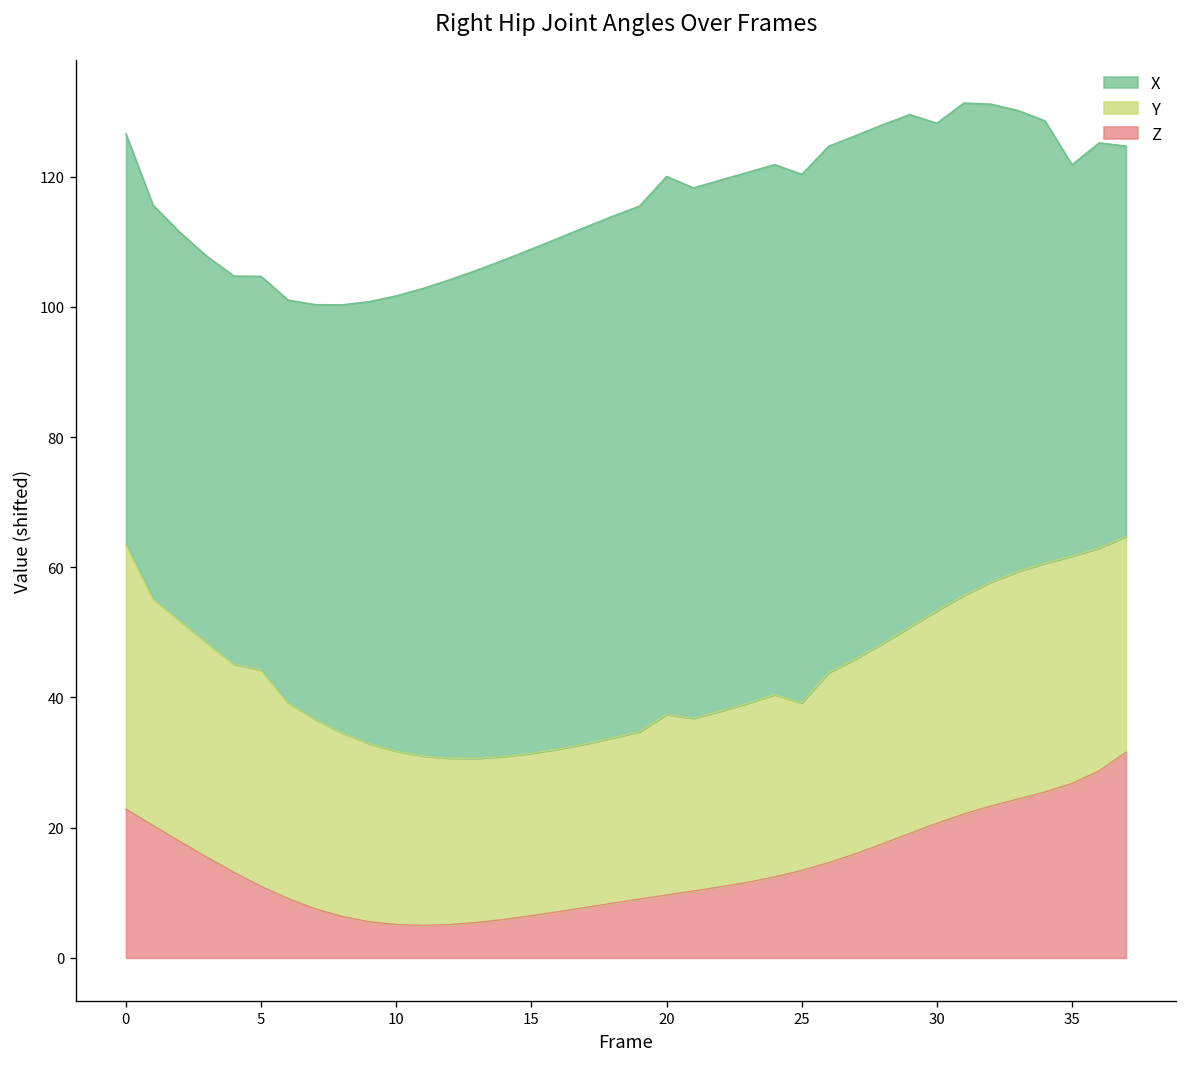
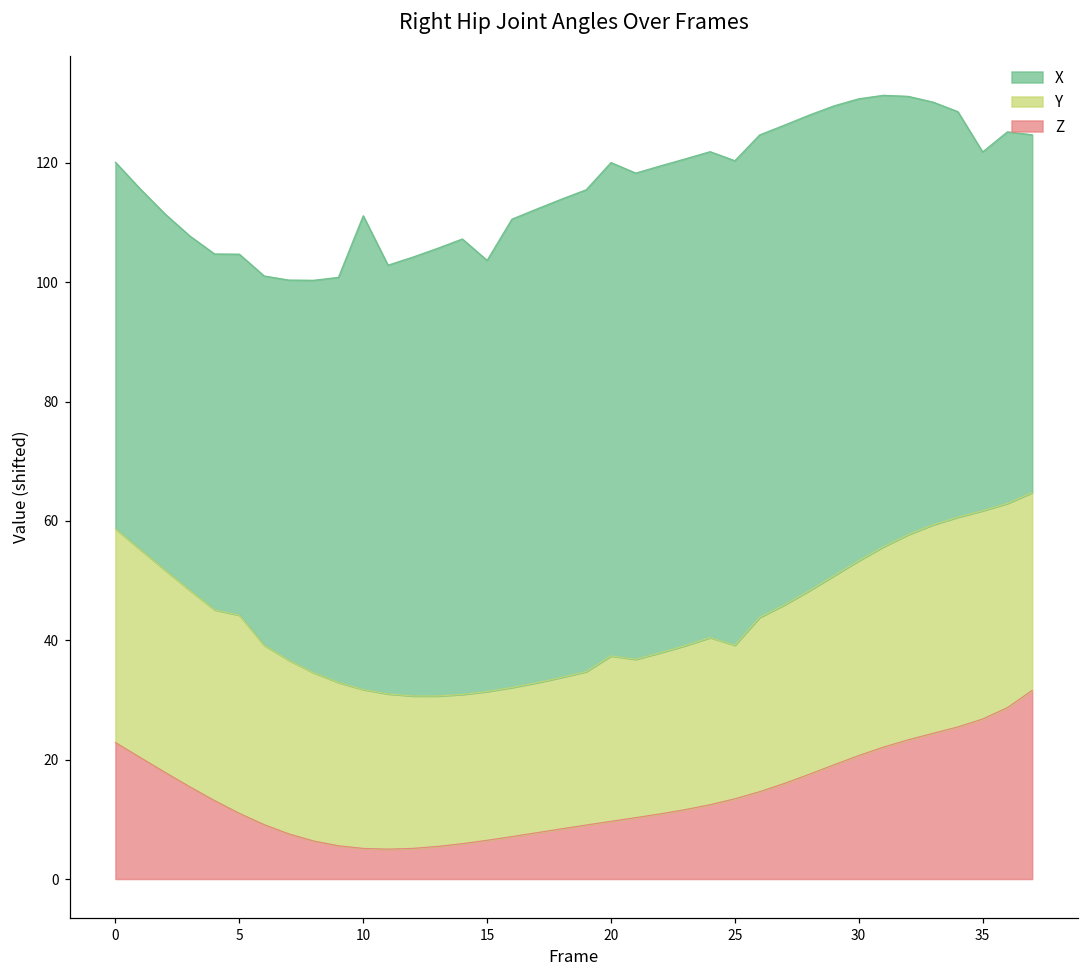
Y, 0: 41 -> 36
X, 0: 63 -> 61
X, 10: 70 -> 79
X, 15: 77 -> 72
X, 30: 75 -> 77
